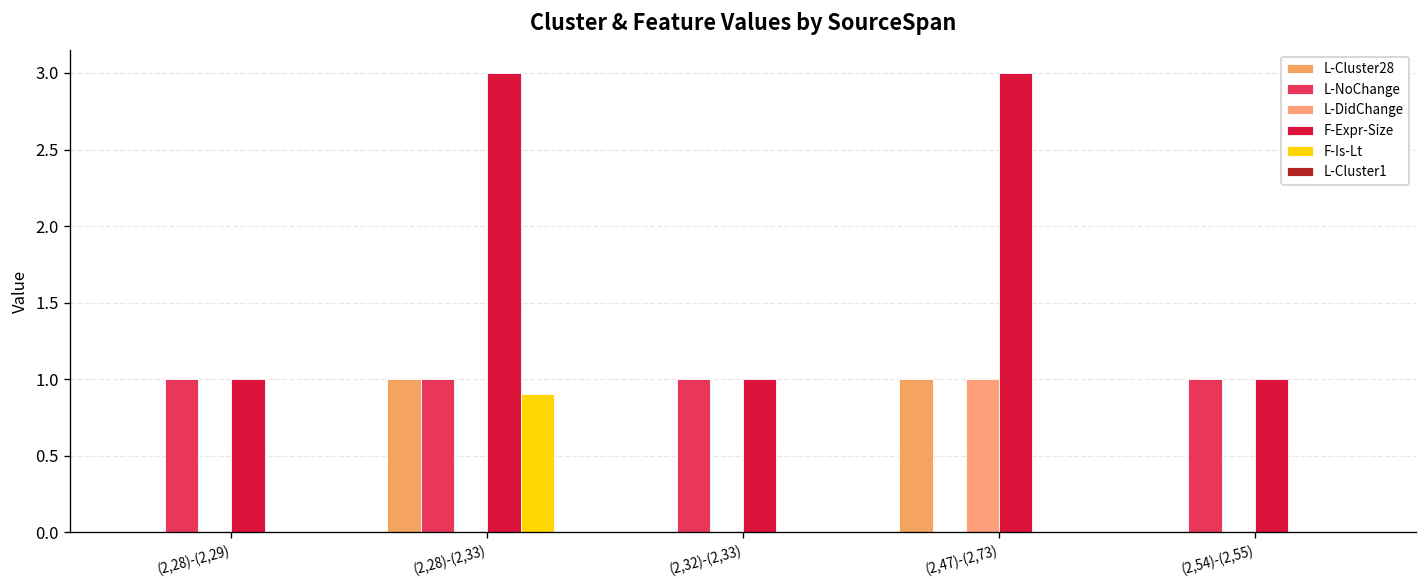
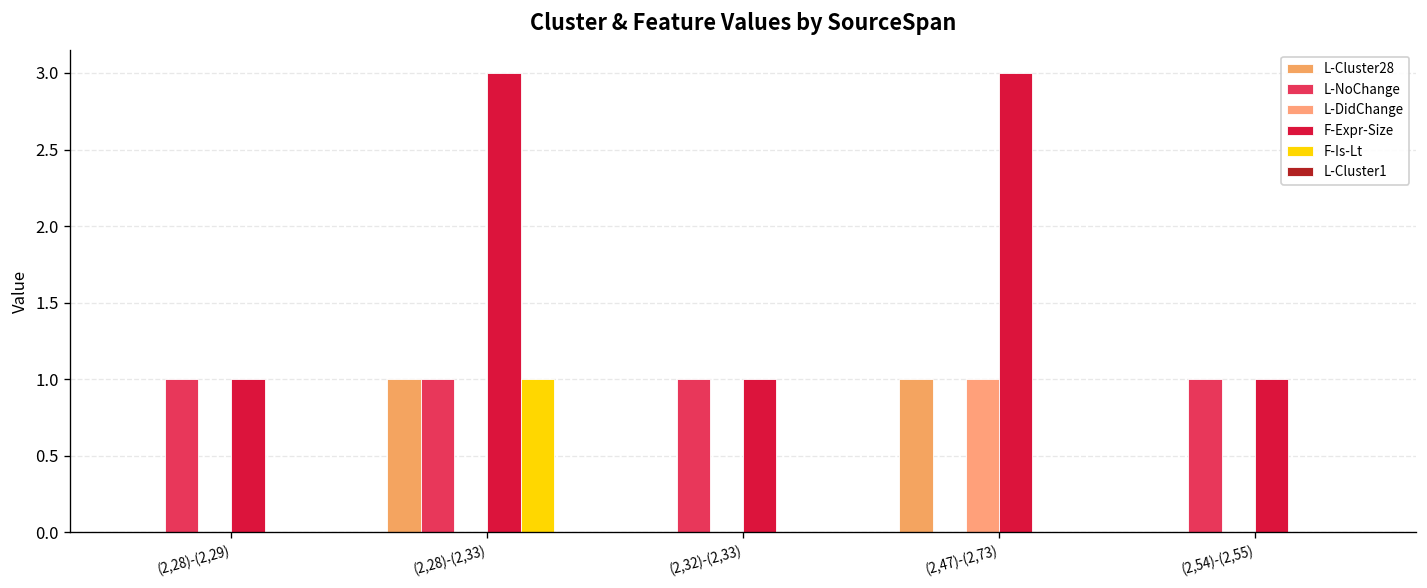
F-Is-Lt, (2,28)-(2,33): 0.9 -> 1.0
